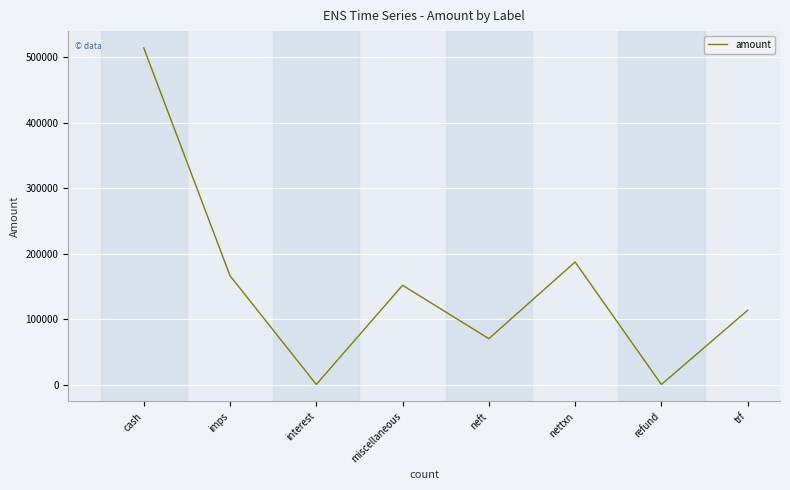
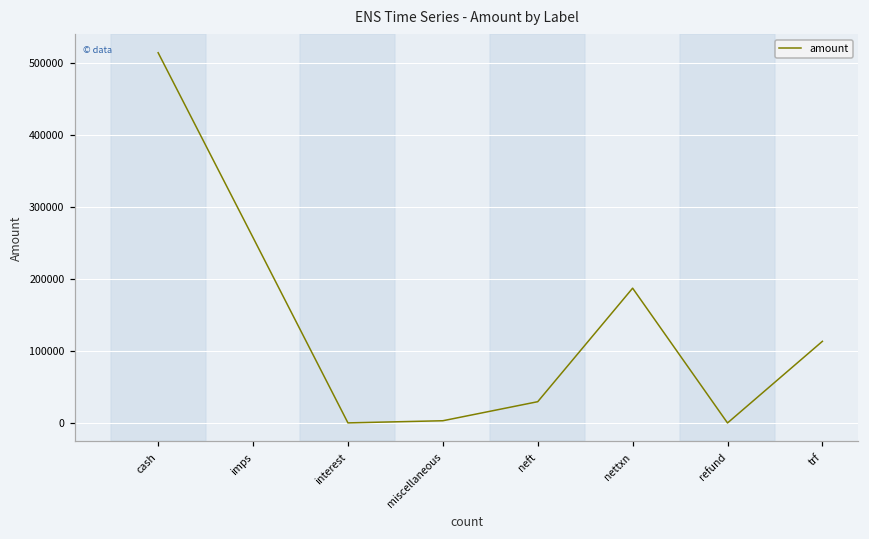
imps: 170000 -> 260000
miscellaneous: 150000 -> 0
neft: 70000 -> 30000
